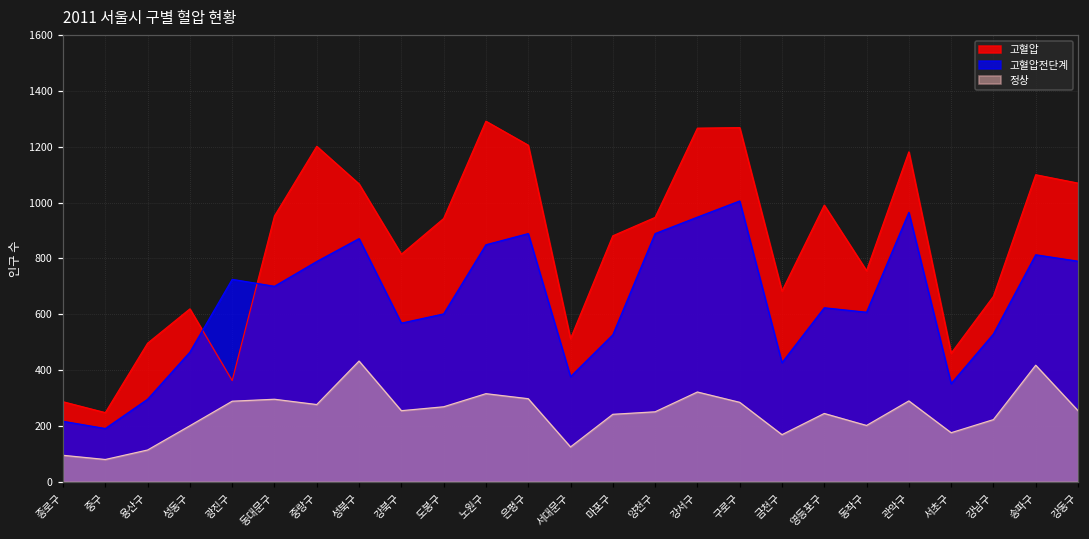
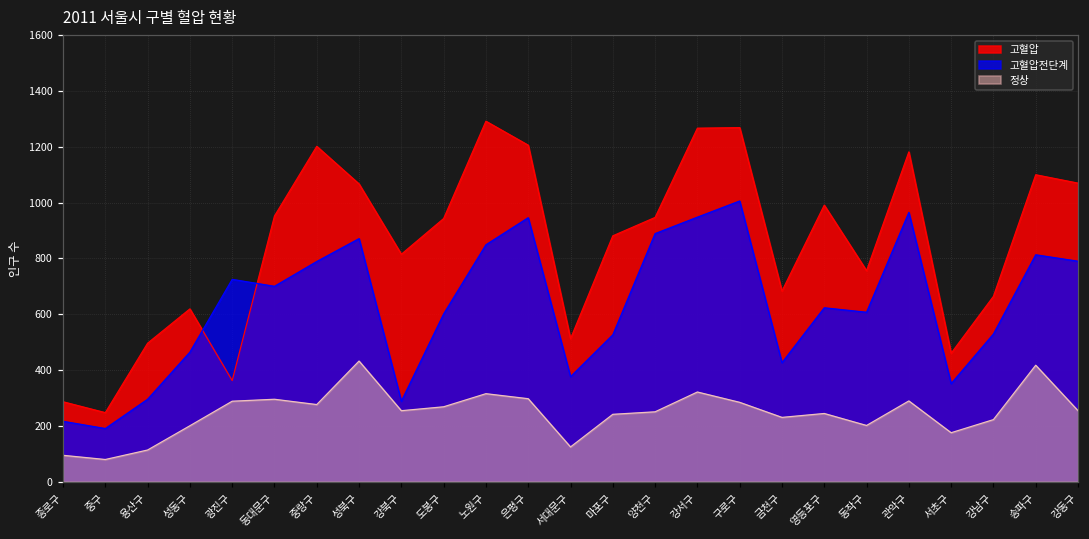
고혈압전단계, 강북구: 570 -> 290
고혈압전단계, 은평구: 890 -> 950
정상, 금천구: 170 -> 230
